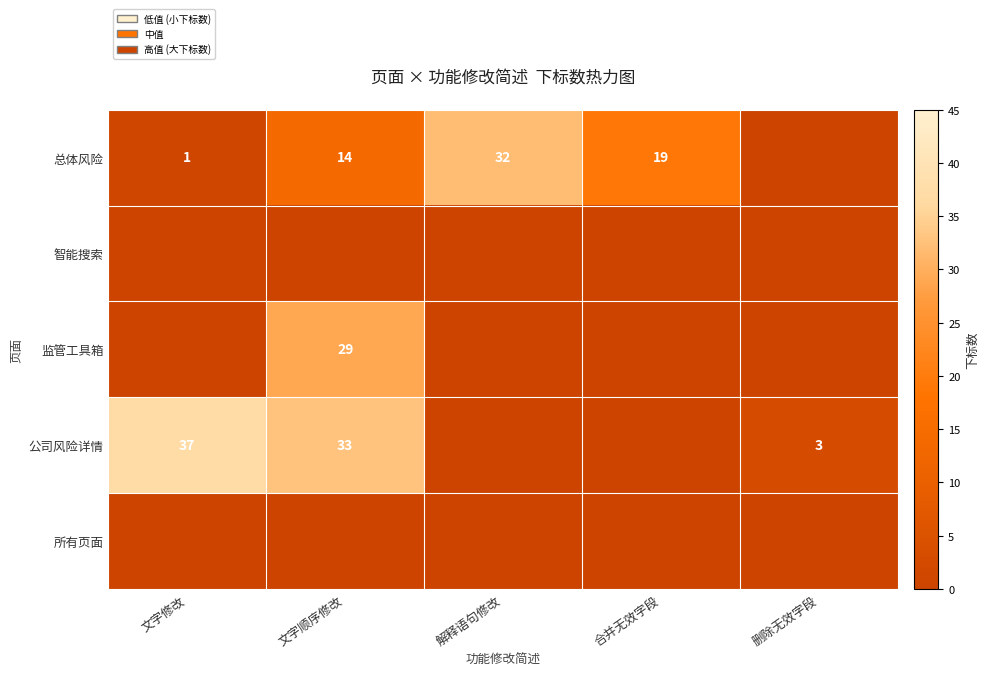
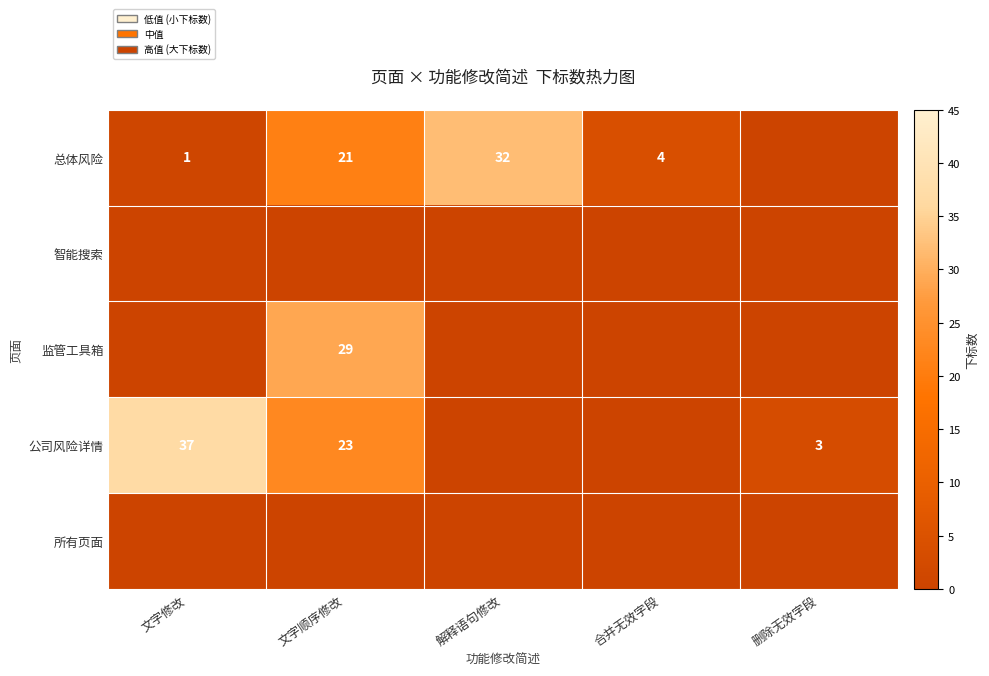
总体风险, 文字顺序修改: 14 -> 21
总体风险, 合并无效字段: 19 -> 4
公司风险详情, 文字顺序修改: 33 -> 23
